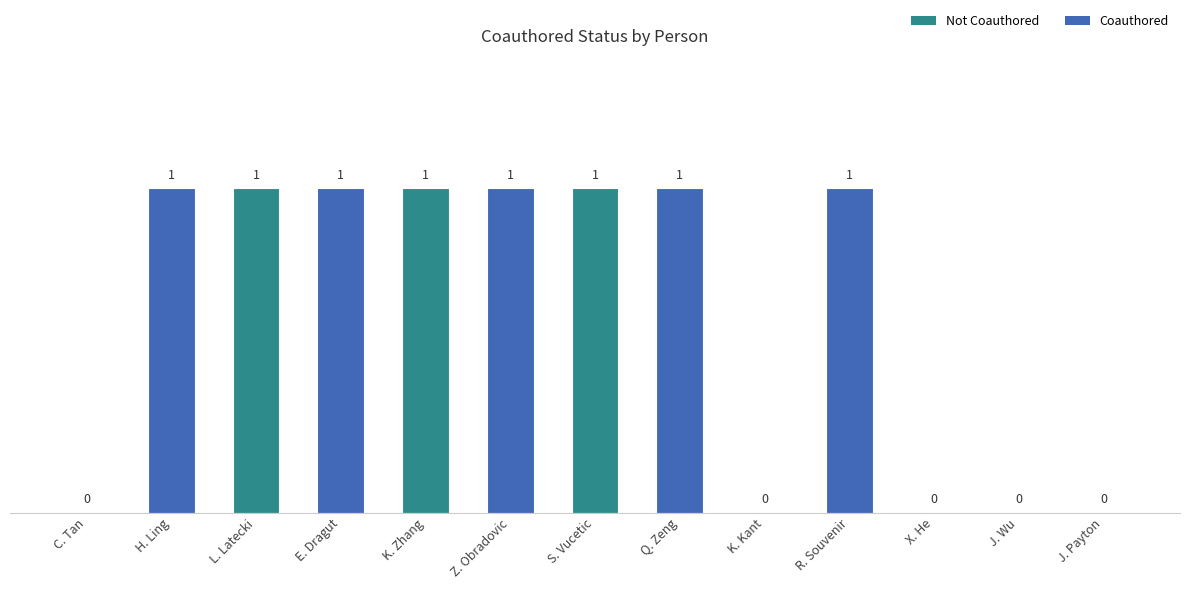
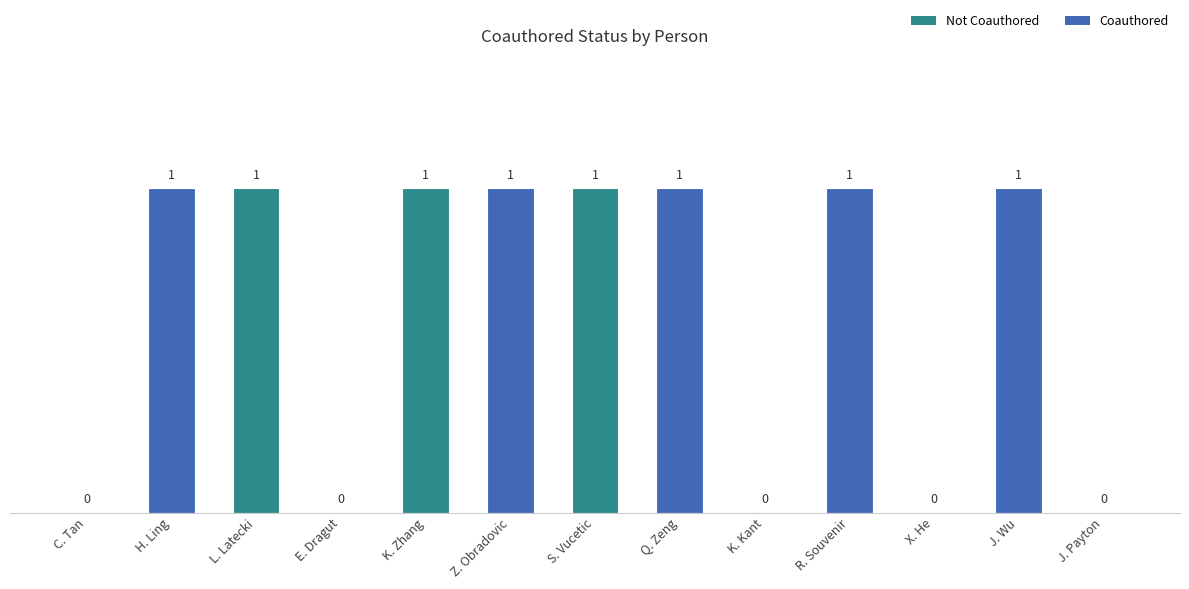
E. Dragut: 1 -> 0
J. Wu: 0 -> 1
